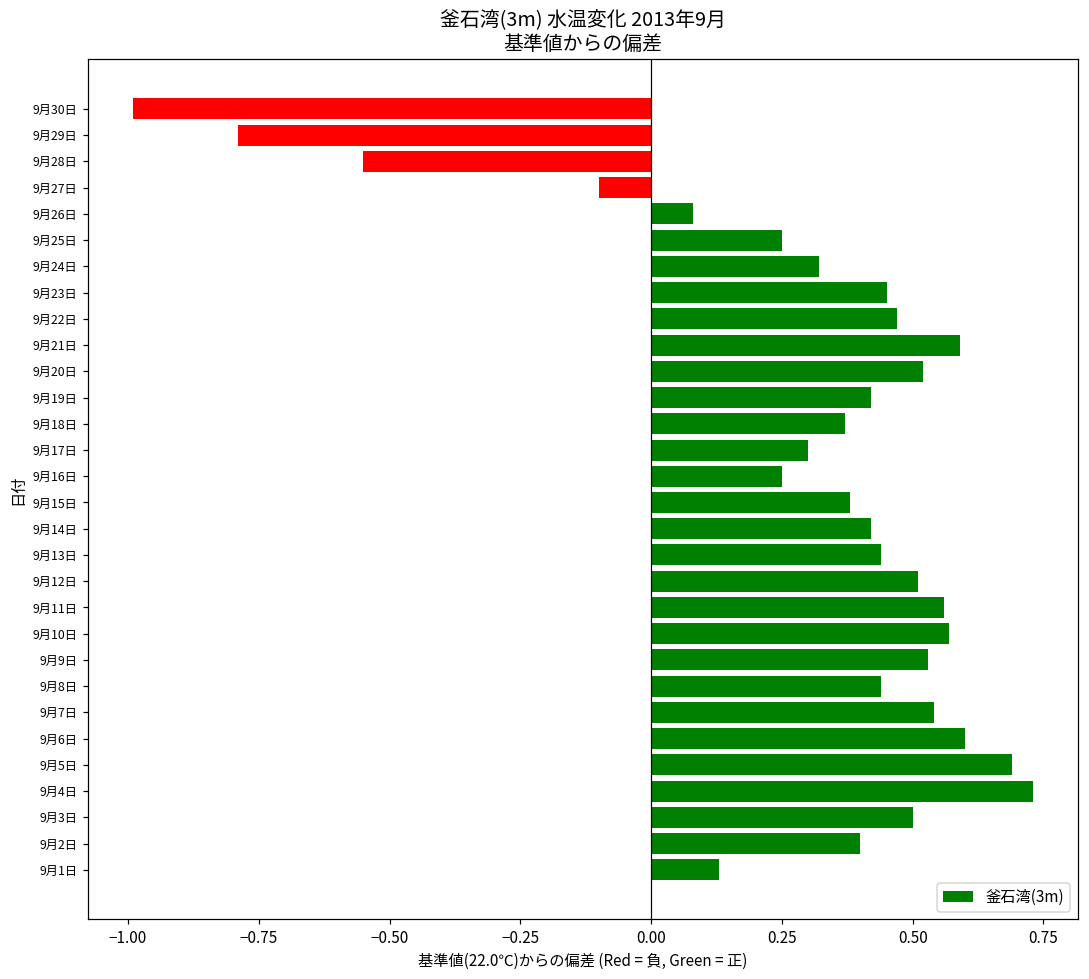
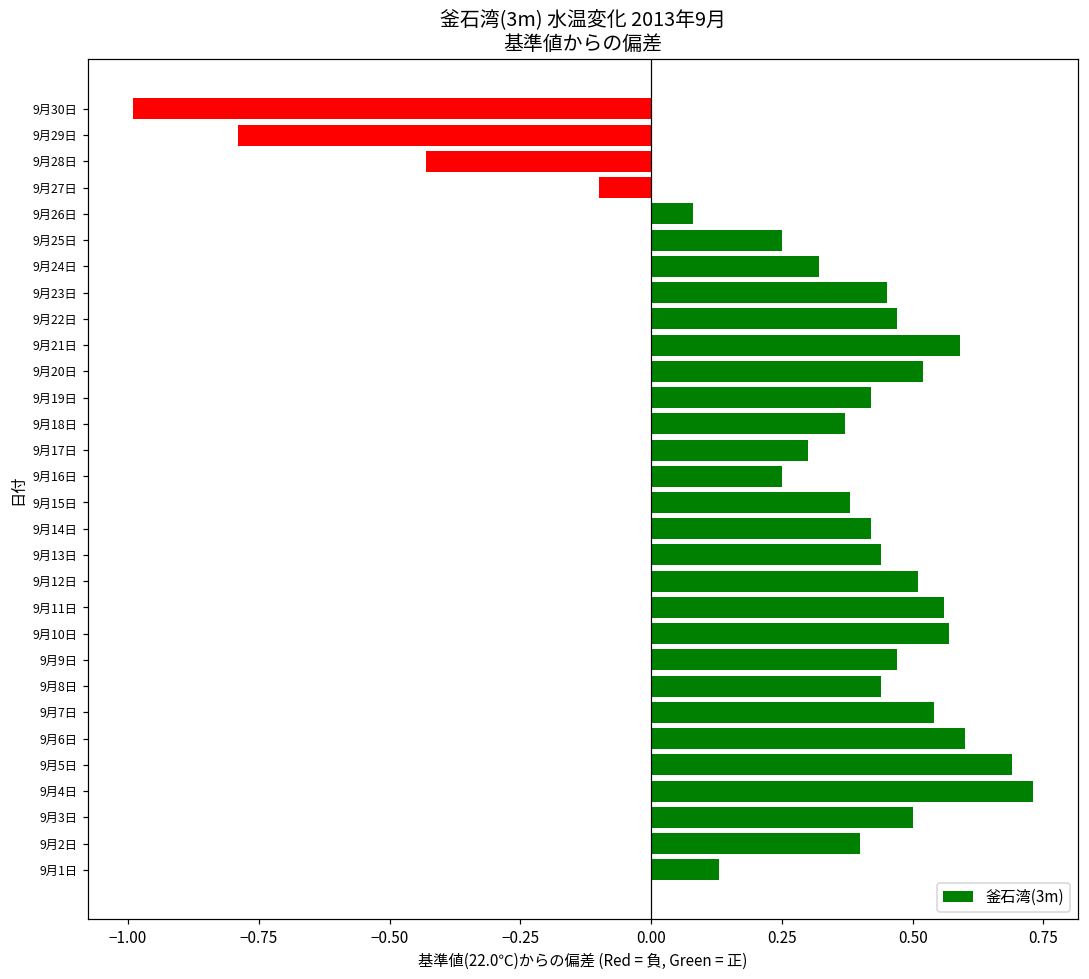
9月28日: -0.55 -> -0.43
9月9日: 0.53 -> 0.47
